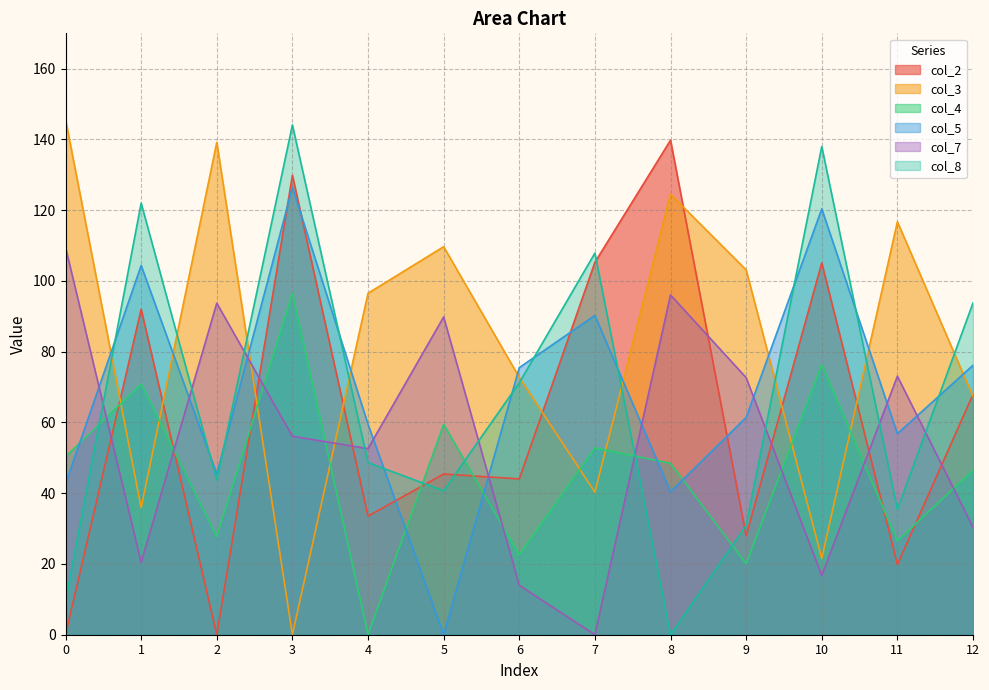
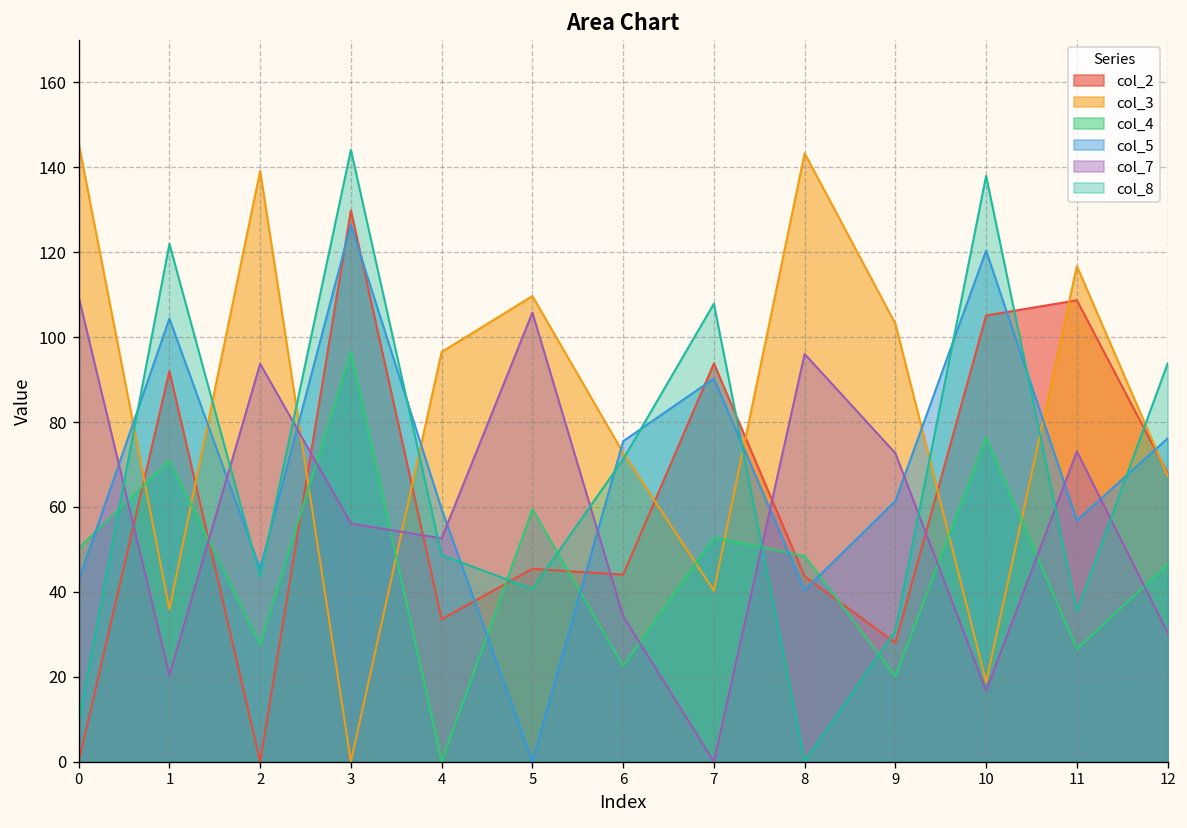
col_7, 5: 90 -> 106
col_7, 6: 14 -> 34
col_2, 7: 105 -> 94
col_2, 8: 140 -> 44
col_3, 8: 125 -> 143
col_3, 10: 22 -> 19
col_2, 11: 20 -> 109
